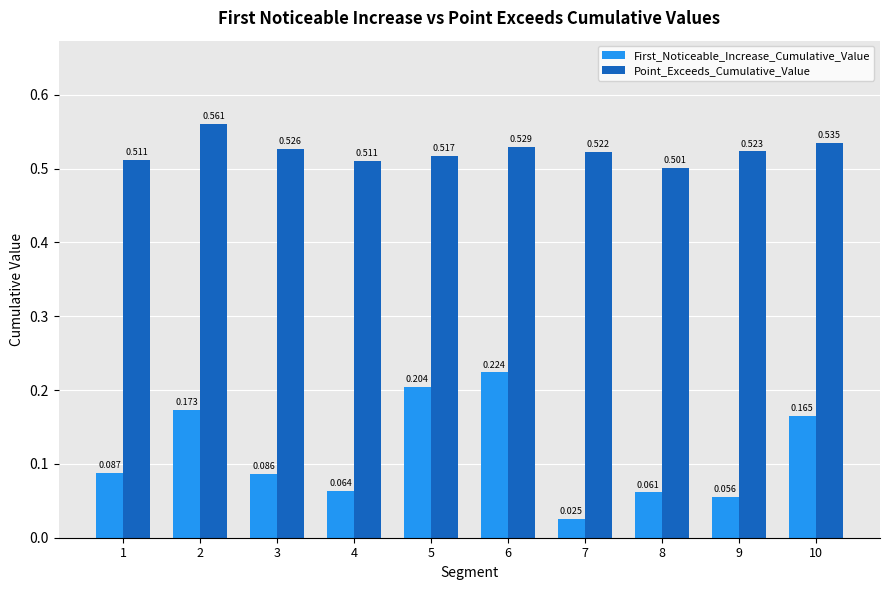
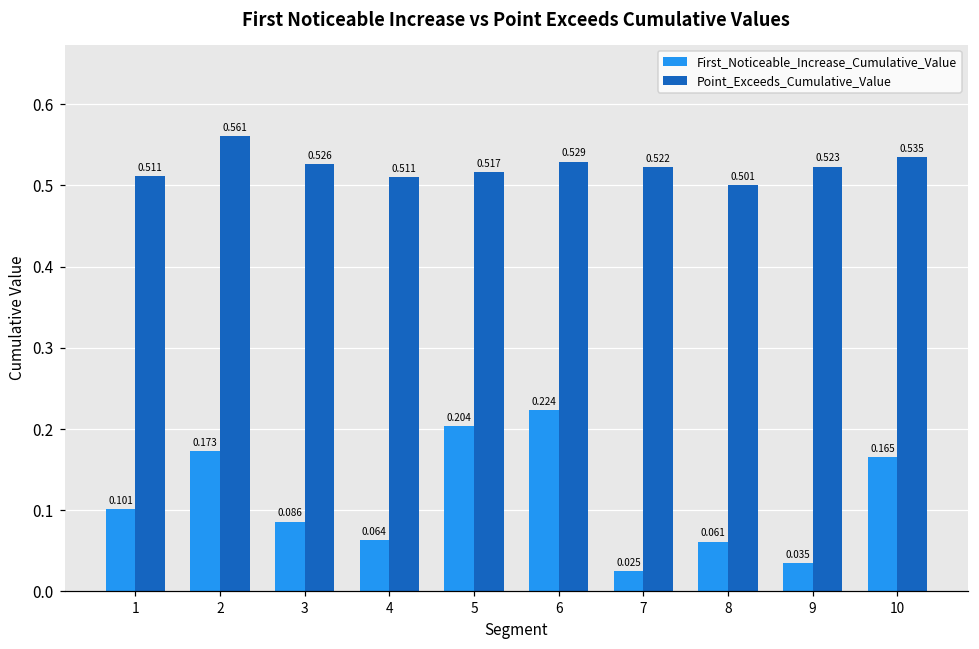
First_Noticeable_Increase_Cumulative_Value, 1: 0.087 -> 0.101
First_Noticeable_Increase_Cumulative_Value, 9: 0.056 -> 0.035
